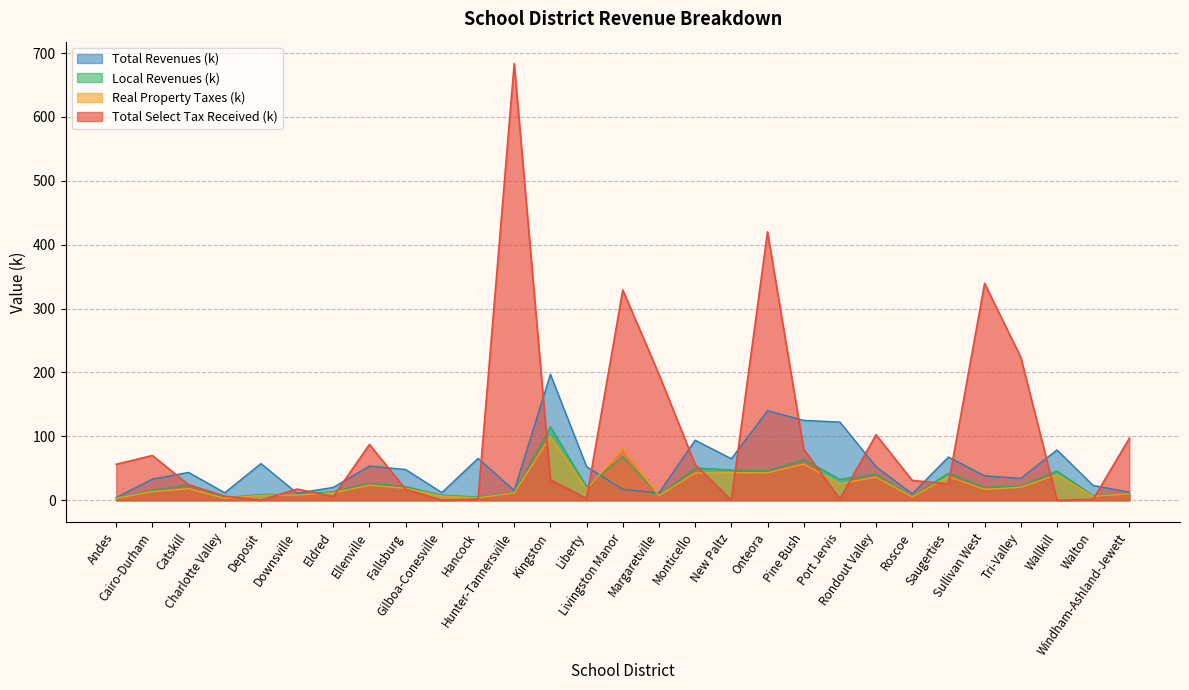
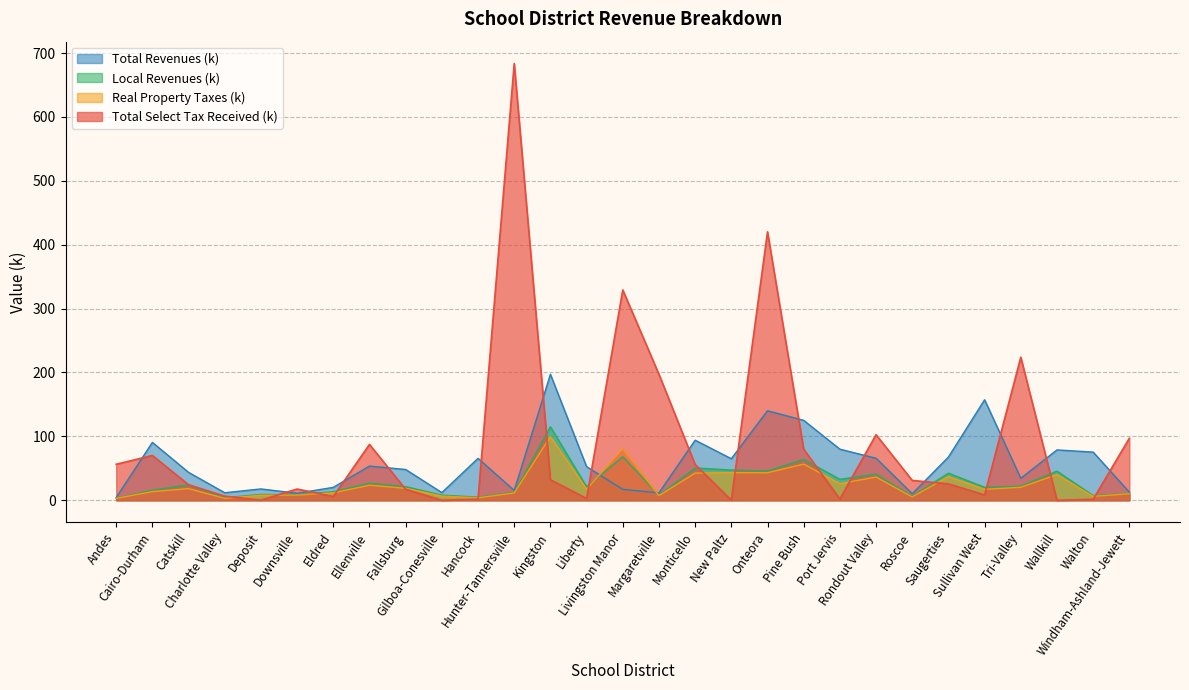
Total Revenues (k), Cairo-Durham: 30 -> 90
Total Revenues (k), Deposit: 60 -> 20
Total Revenues (k), Port Jervis: 120 -> 80
Total Revenues (k), Rondout Valley: 50 -> 70
Total Revenues (k), Sullivan West: 40 -> 160
Total Select Tax Received (k), Sullivan West: 340 -> 10
Total Revenues (k), Walton: 20 -> 80
